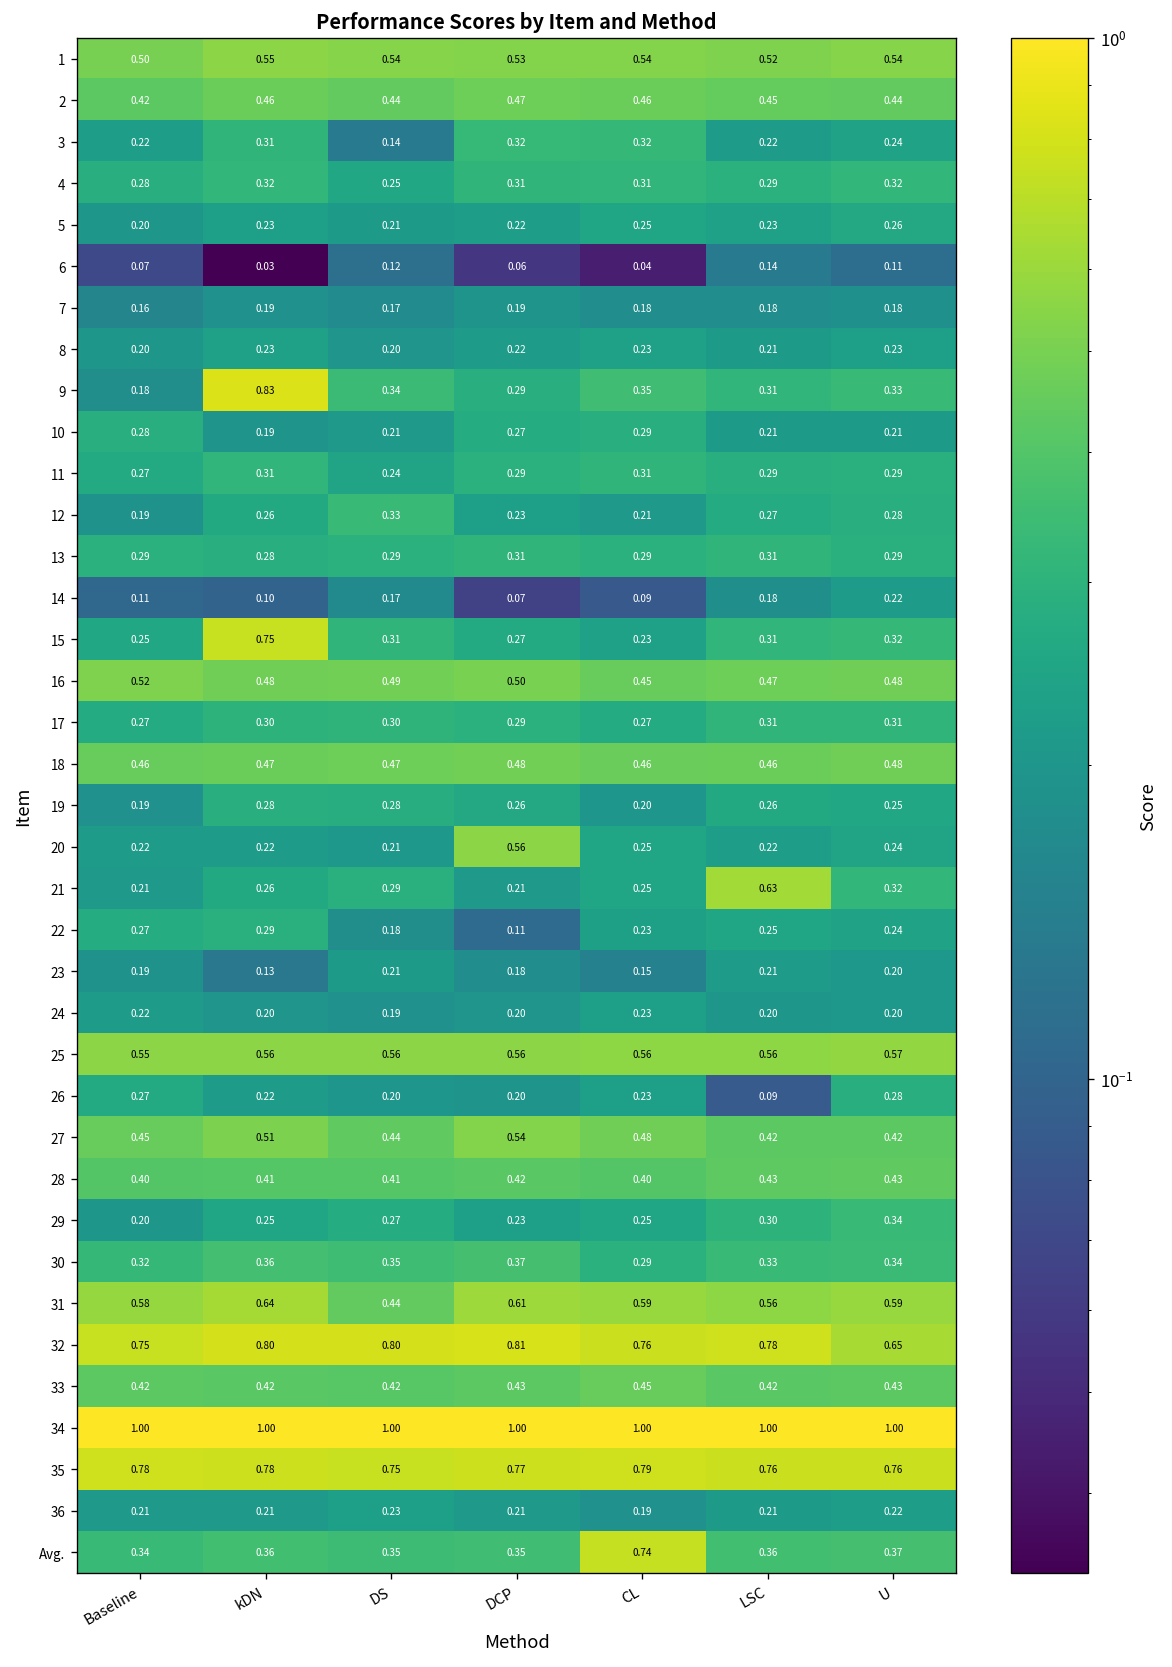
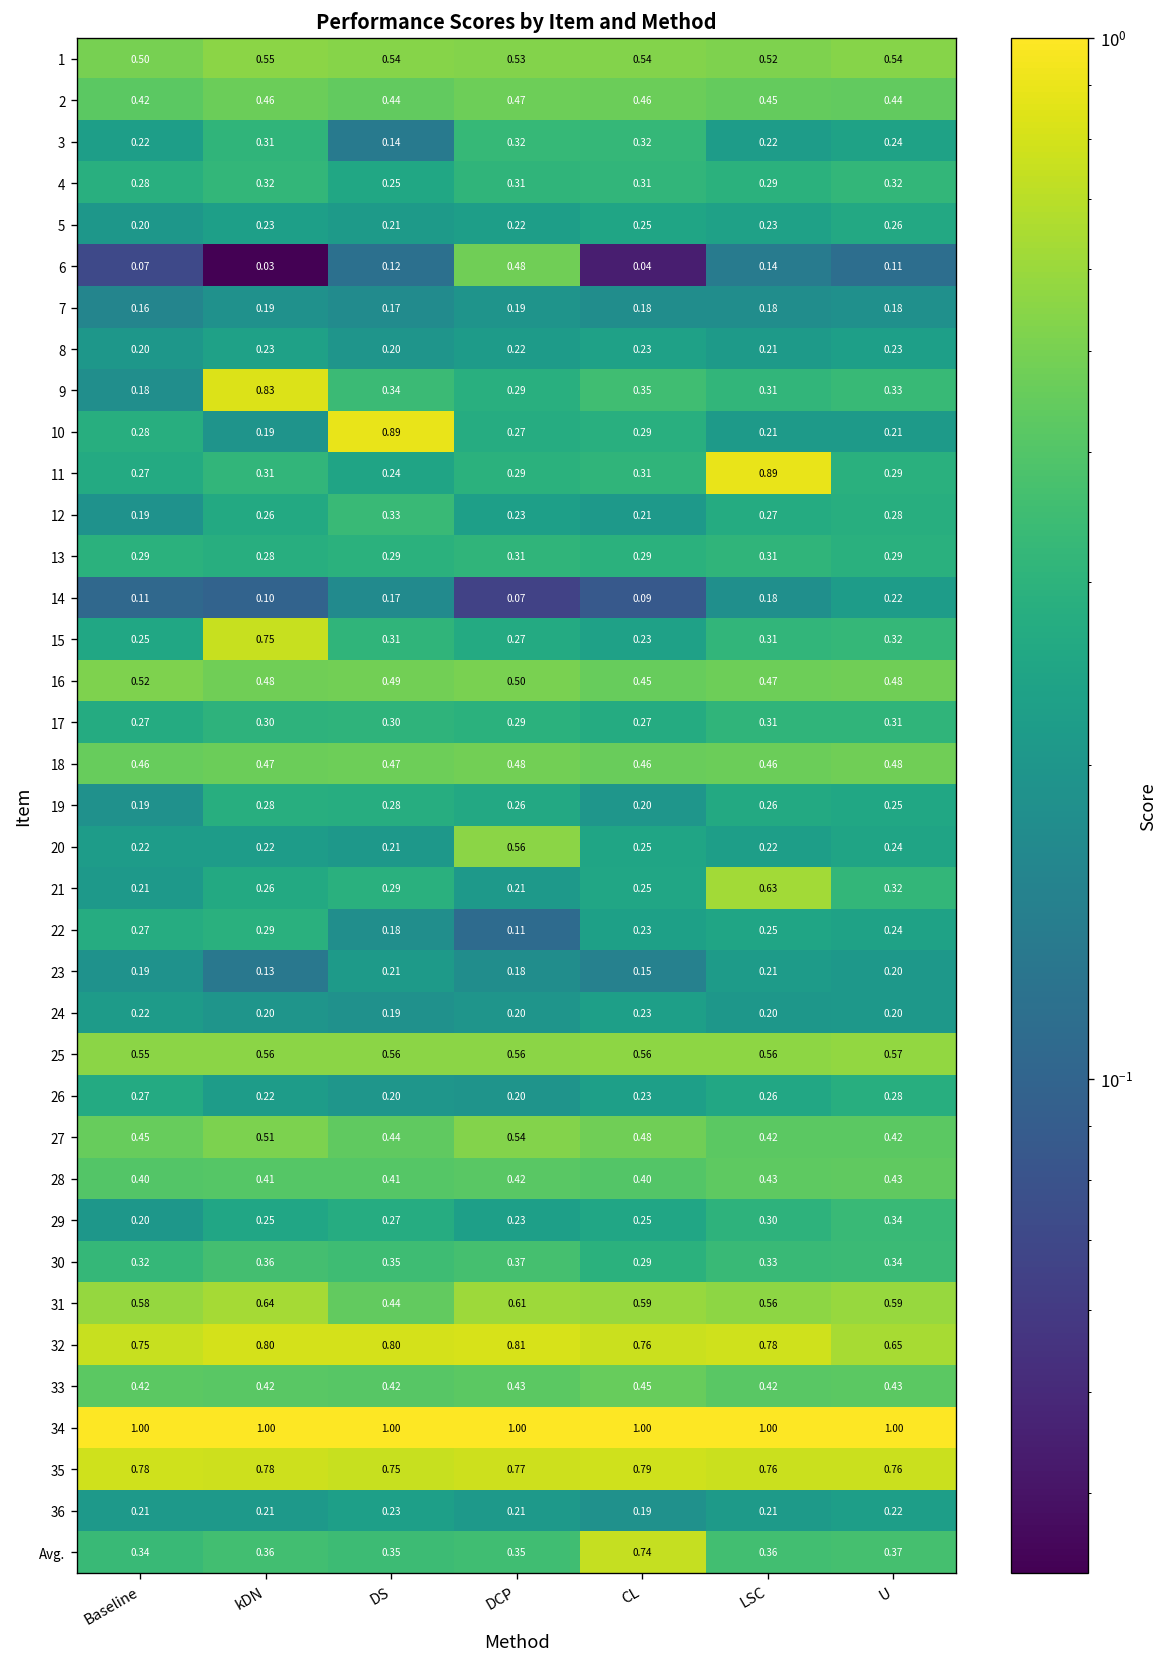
6, DCP: 0.06 -> 0.48
10, DS: 0.21 -> 0.89
11, LSC: 0.29 -> 0.89
26, LSC: 0.09 -> 0.26
